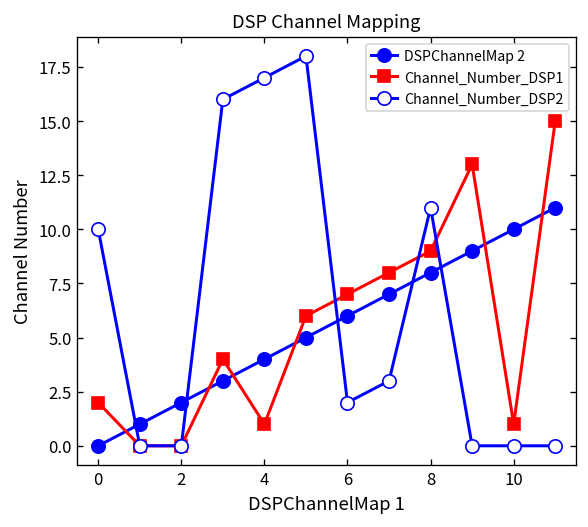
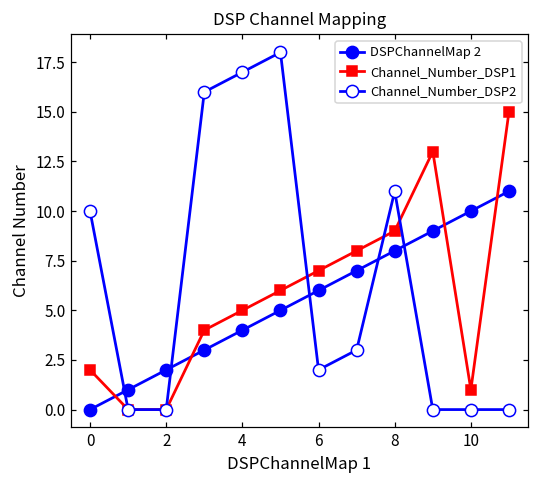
Channel_Number_DSP1, 4: 1 -> 5
